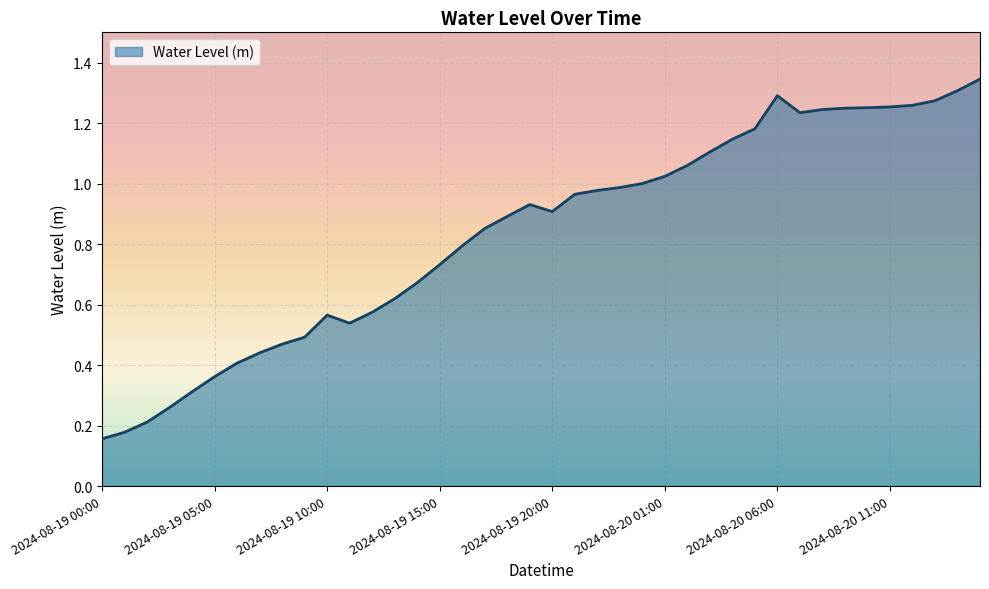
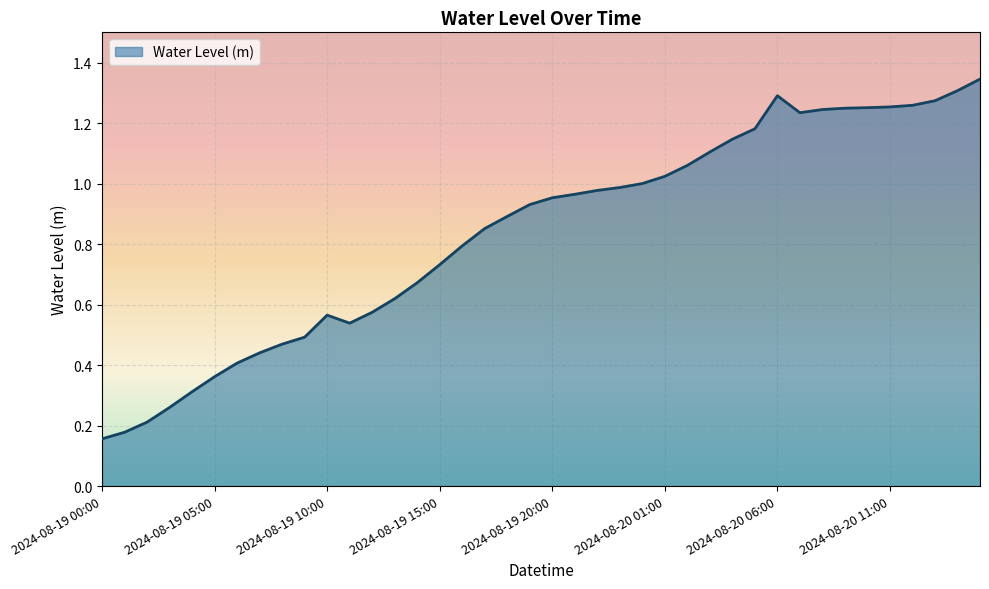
2024-08-19 20:00: 0.91 -> 0.95
